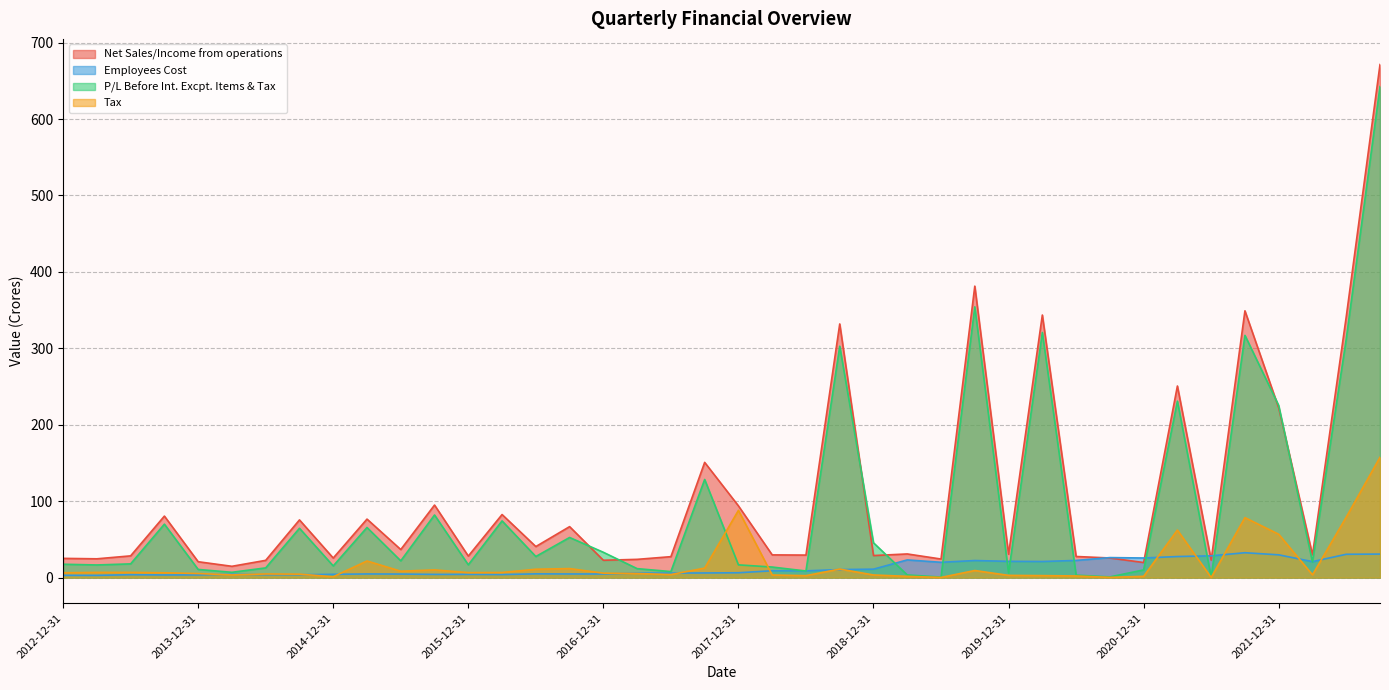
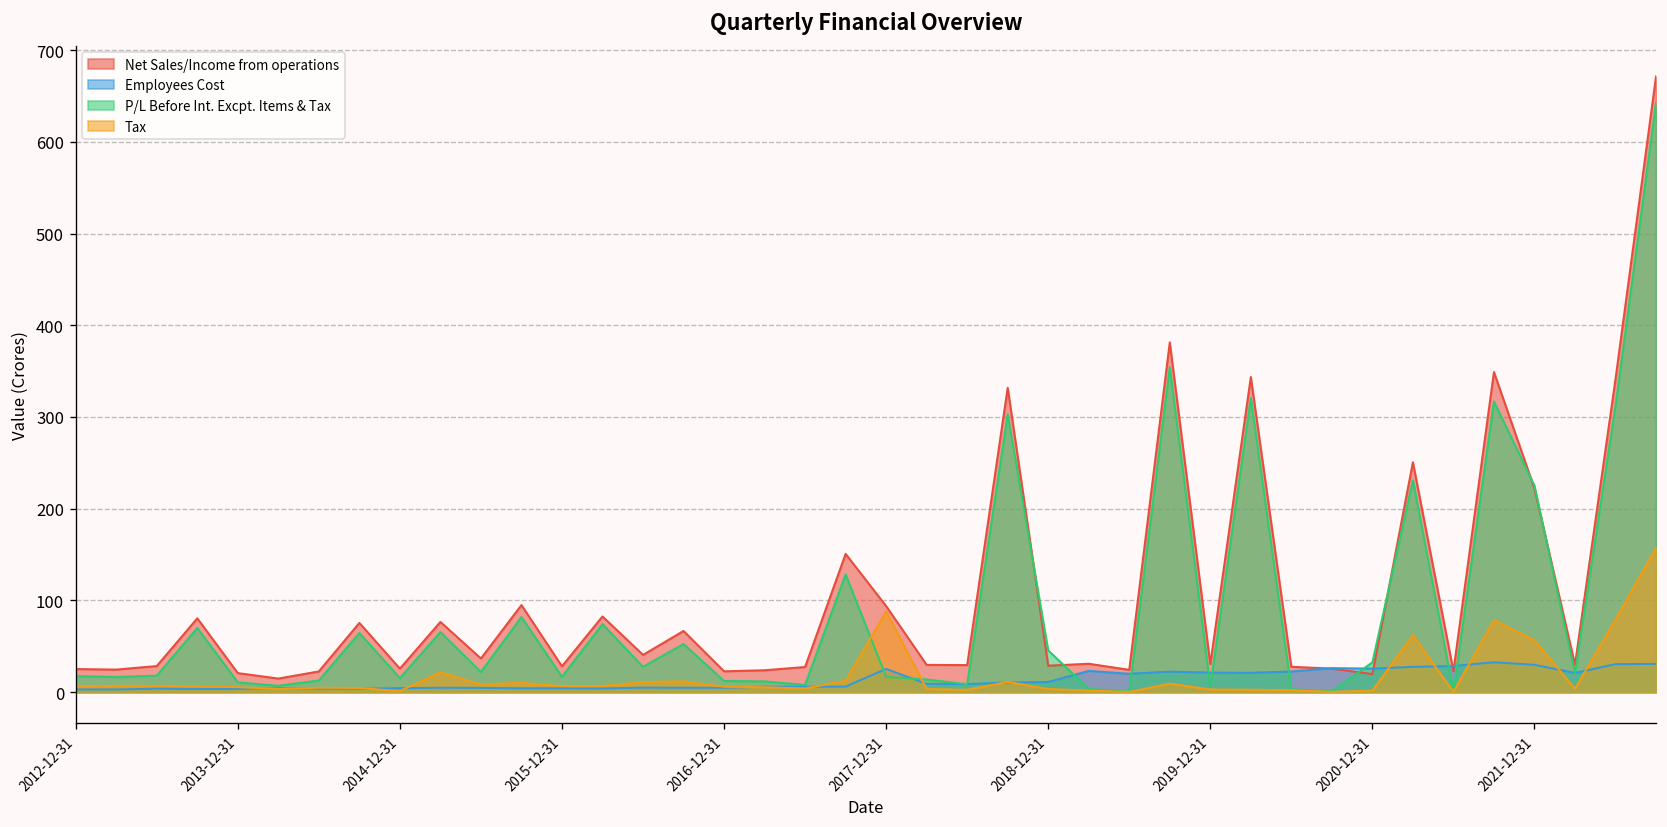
P/L Before Int. Excpt. Items & Tax, 2016-12-31: 30 -> 10
Employees Cost, 2017-12-31: 10 -> 30
P/L Before Int. Excpt. Items & Tax, 2020-12-31: 10 -> 30
